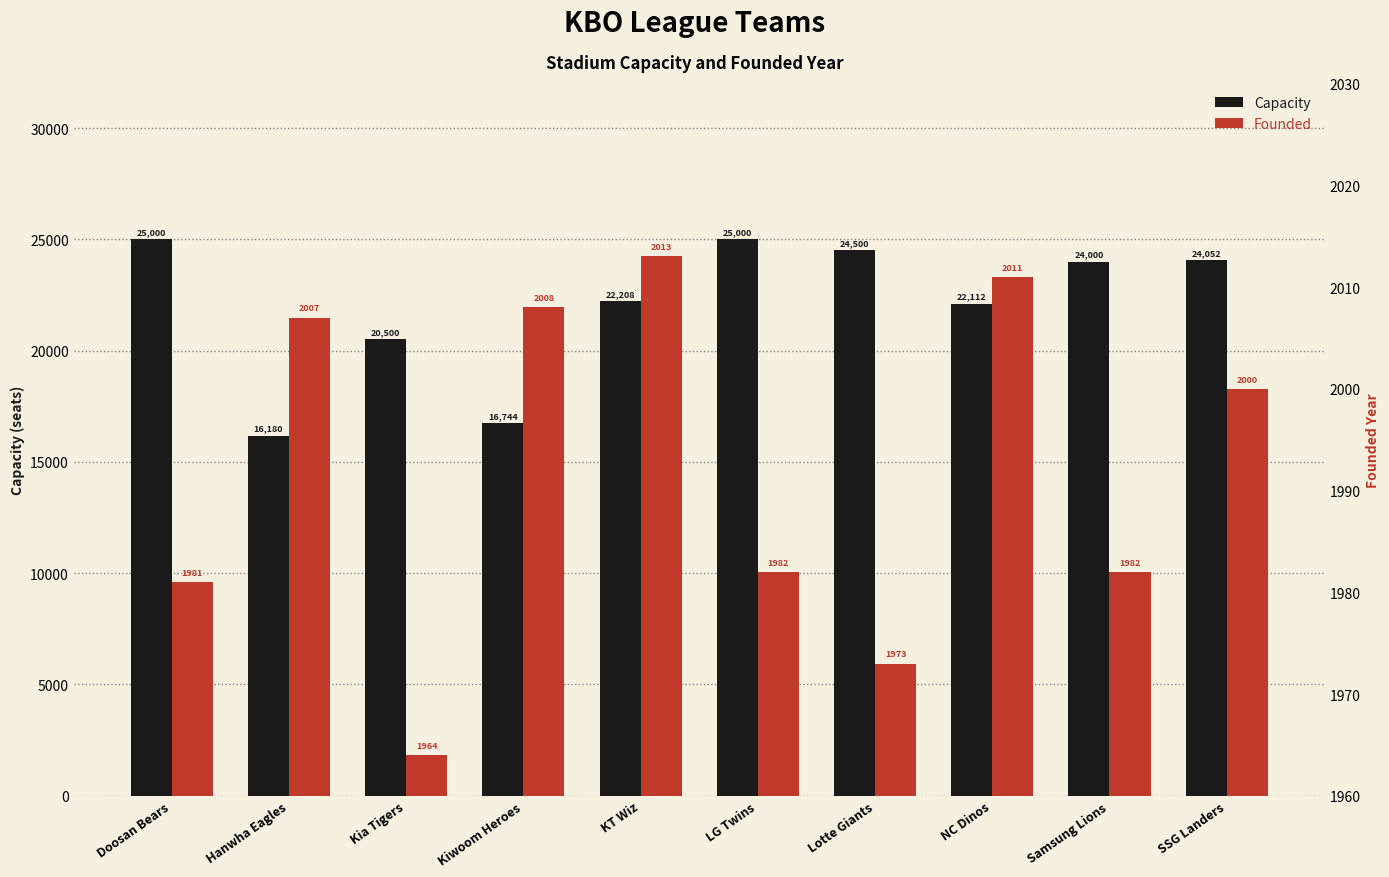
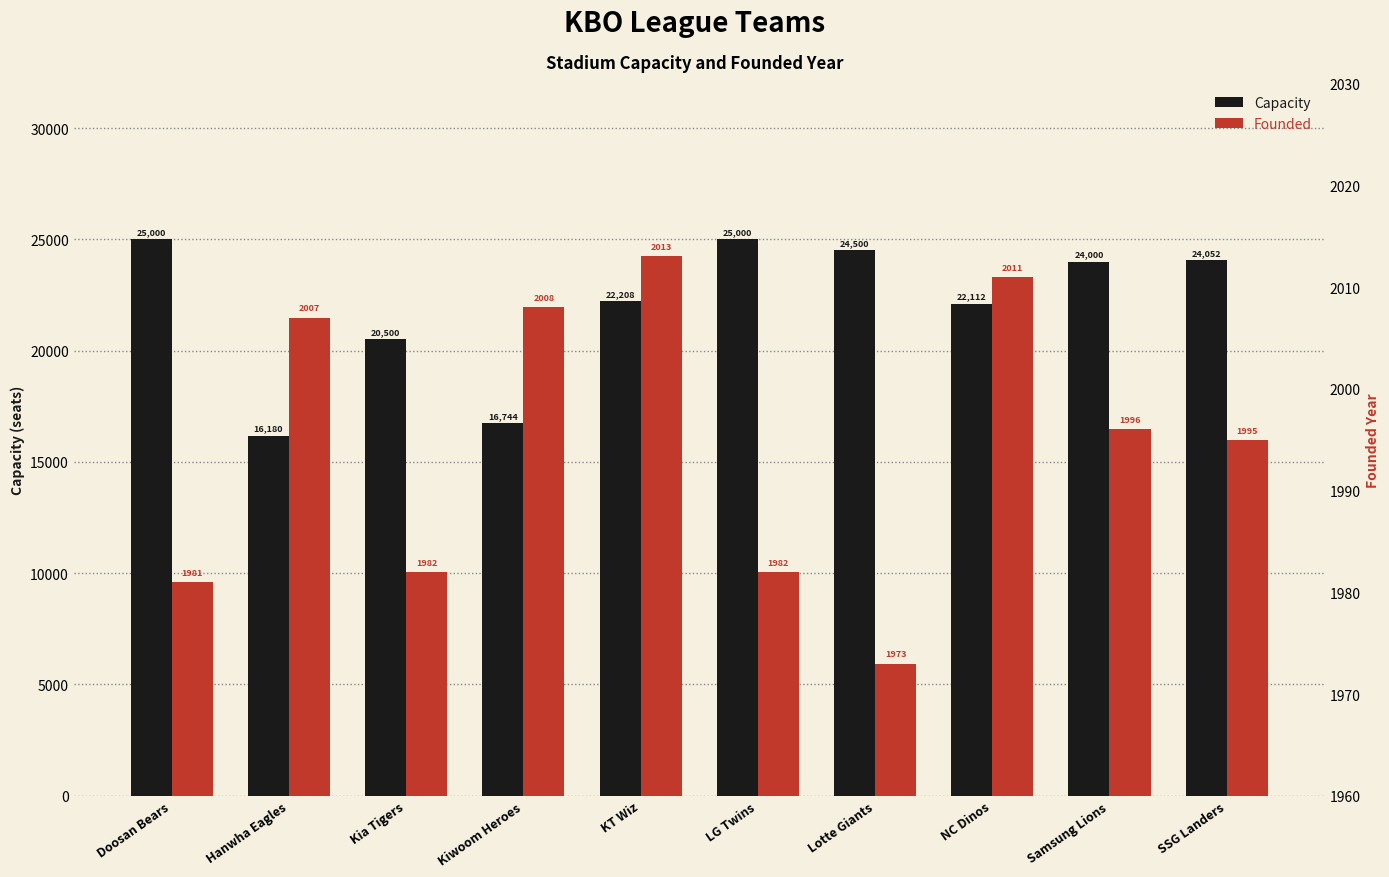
Founded, Kia Tigers: 1964 -> 1982
Founded, Samsung Lions: 1982 -> 1996
Founded, SSG Landers: 2000 -> 1995
